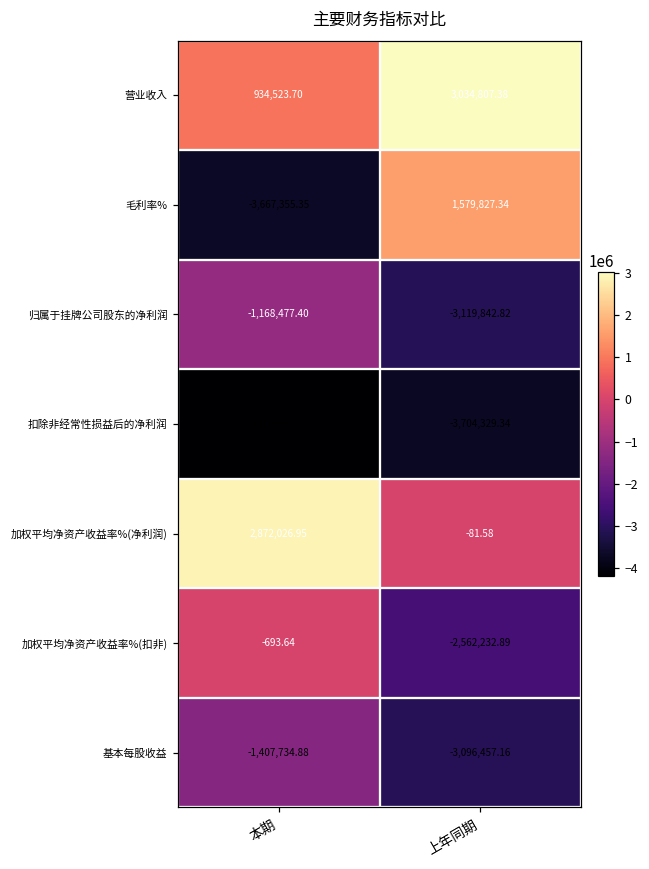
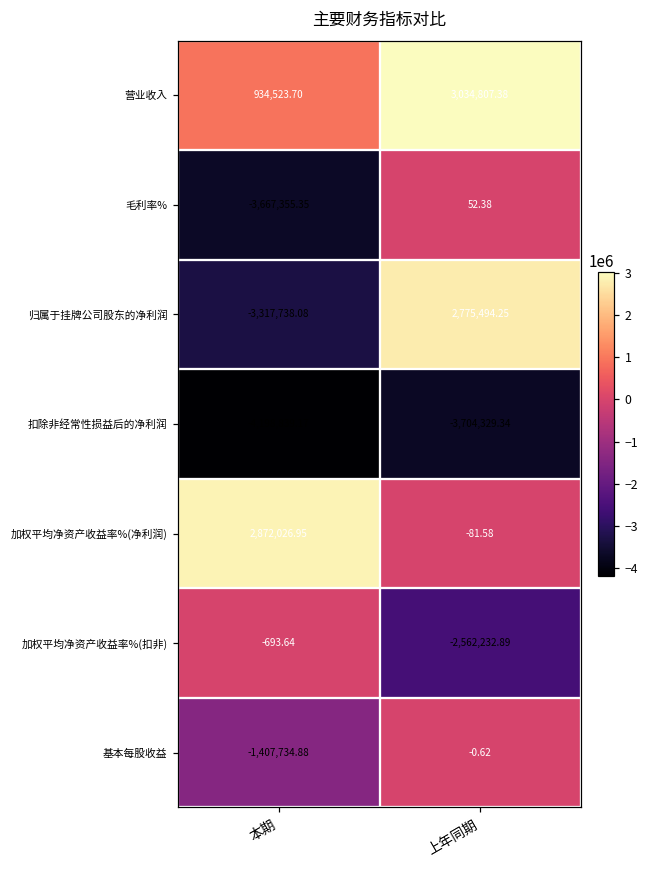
毛利率%, 上年同期: 1,579,827.34 -> 52.38
归属于挂牌公司股东的净利润, 本期: -1,168,477.40 -> -3,317,738.08
归属于挂牌公司股东的净利润, 上年同期: -3,119,842.82 -> 2,775,494.25
基本每股收益, 上年同期: -3,096,457.16 -> -0.62
